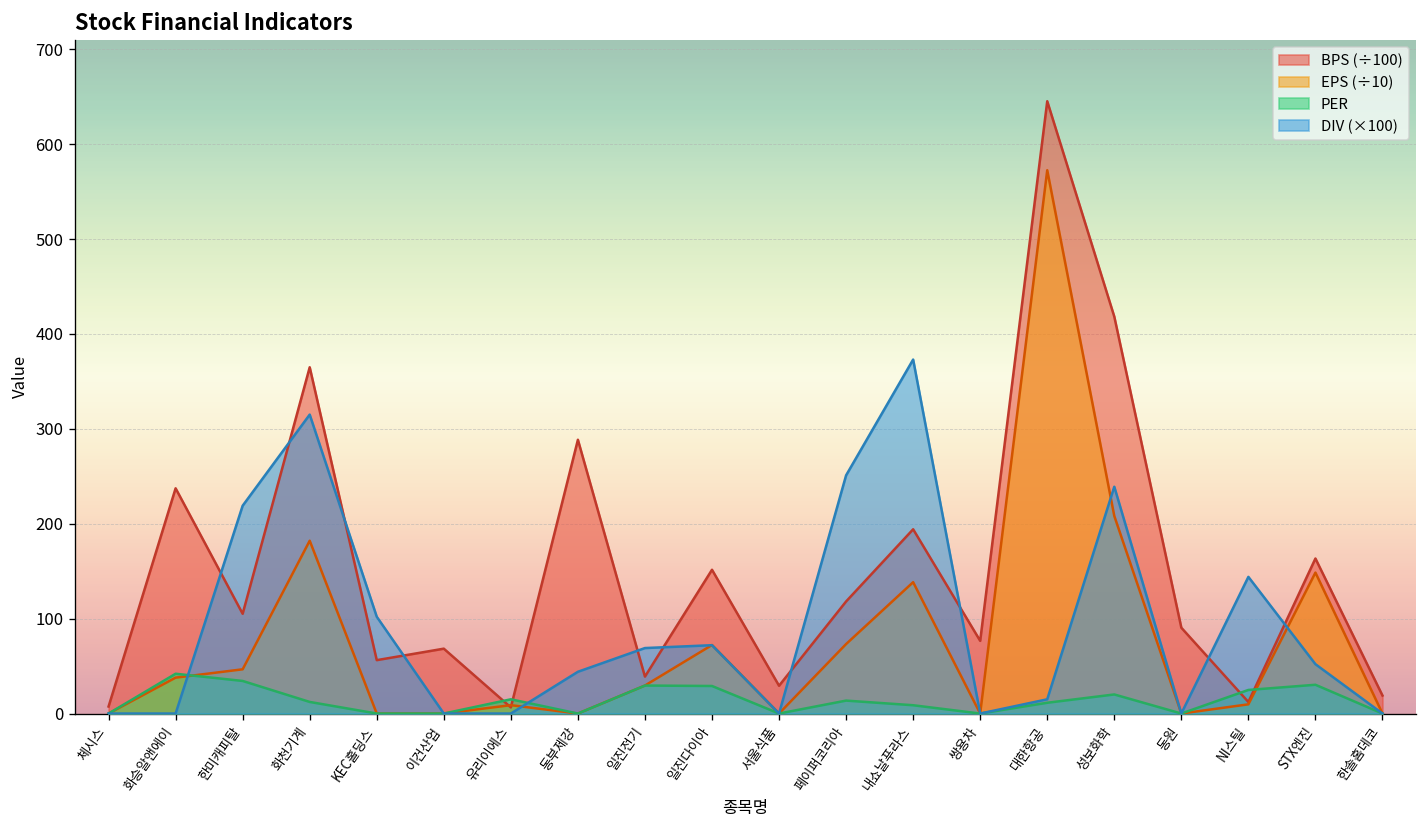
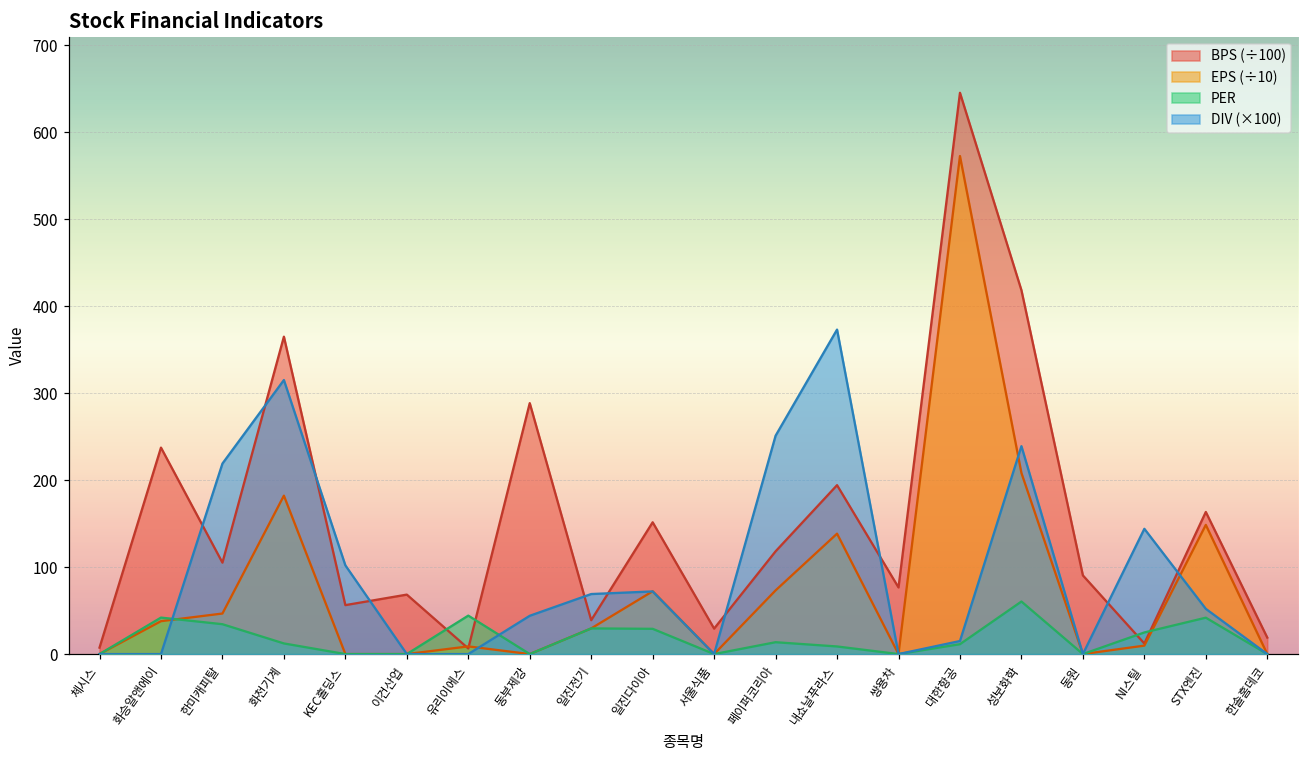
PER, 유리이에스: 20 -> 40
PER, 성보화학: 20 -> 60
PER, STX엔진: 30 -> 40
